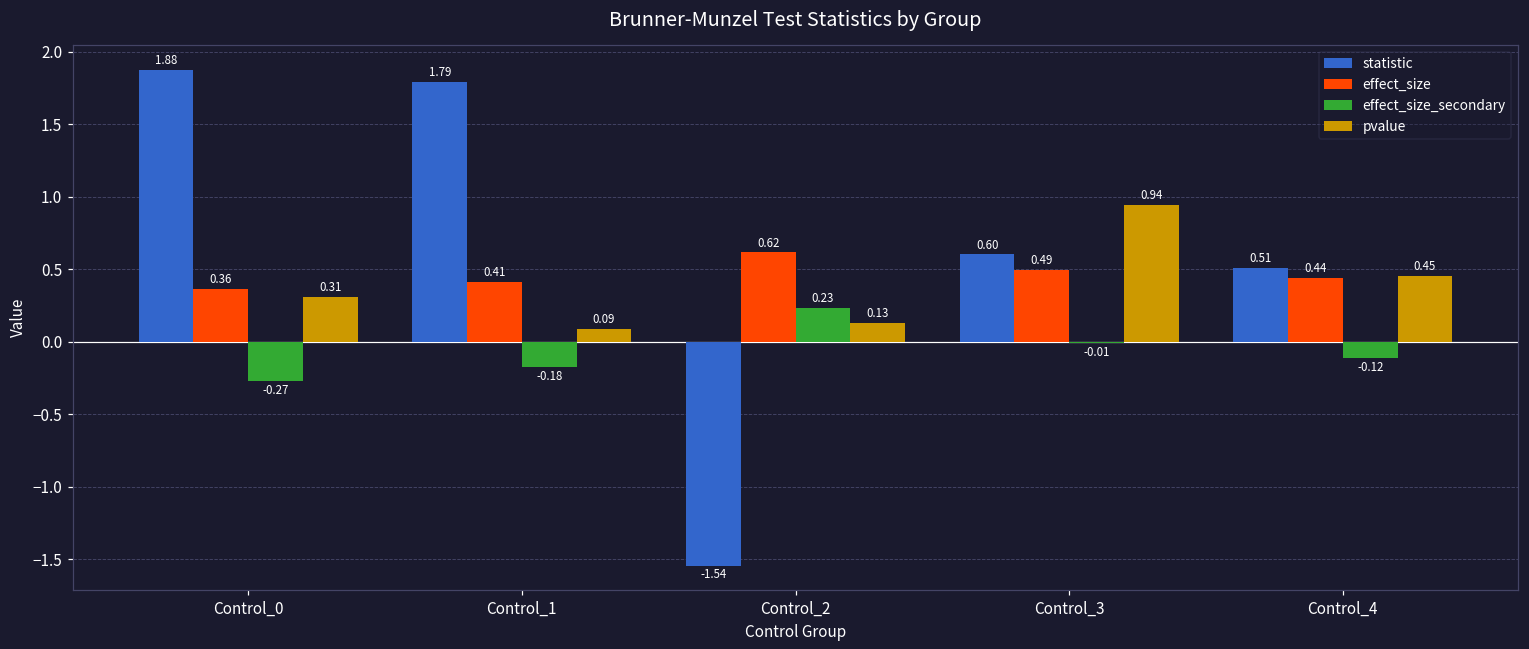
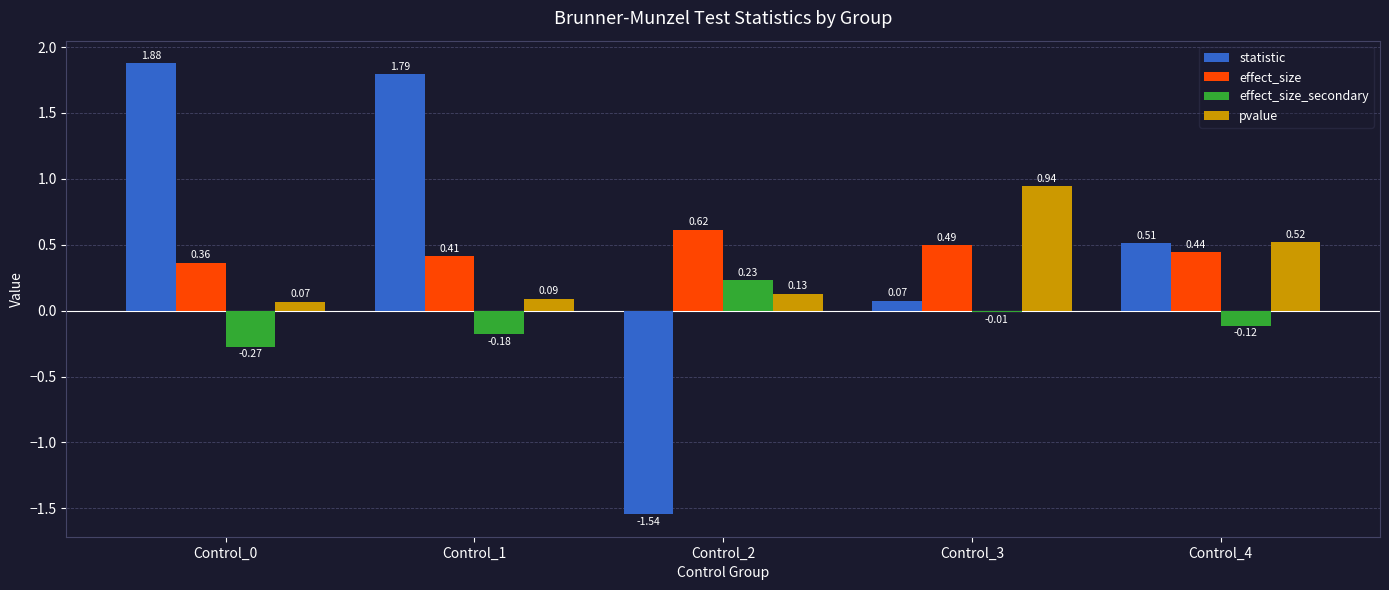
pvalue, Control_0: 0.31 -> 0.07
statistic, Control_3: 0.60 -> 0.07
pvalue, Control_4: 0.45 -> 0.52
